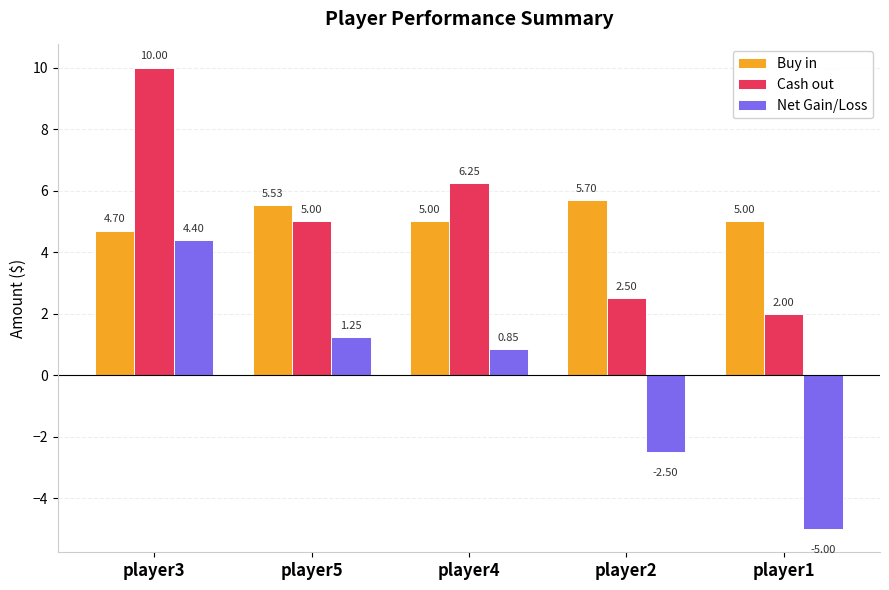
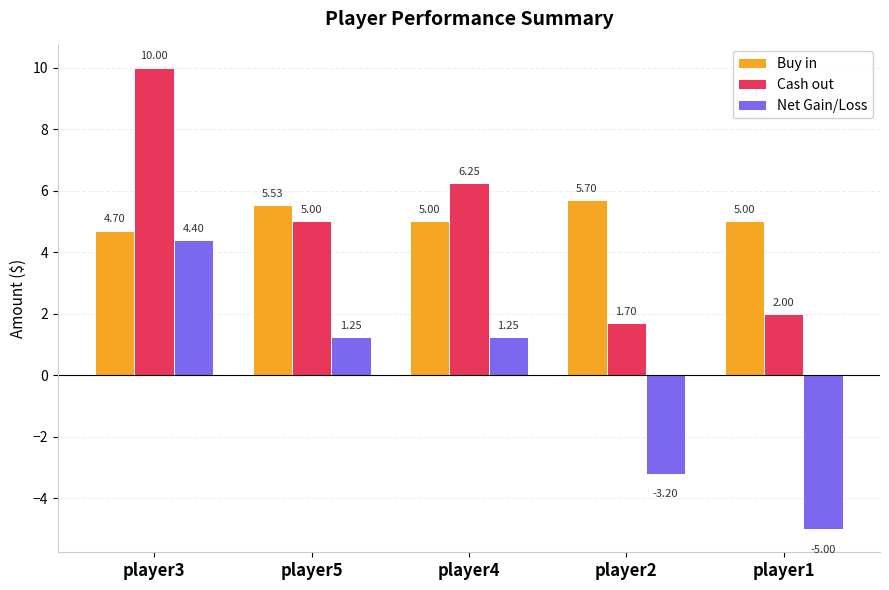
Net Gain/Loss, player4: 0.85 -> 1.25
Cash out, player2: 2.50 -> 1.70
Net Gain/Loss, player2: -2.50 -> -3.20
